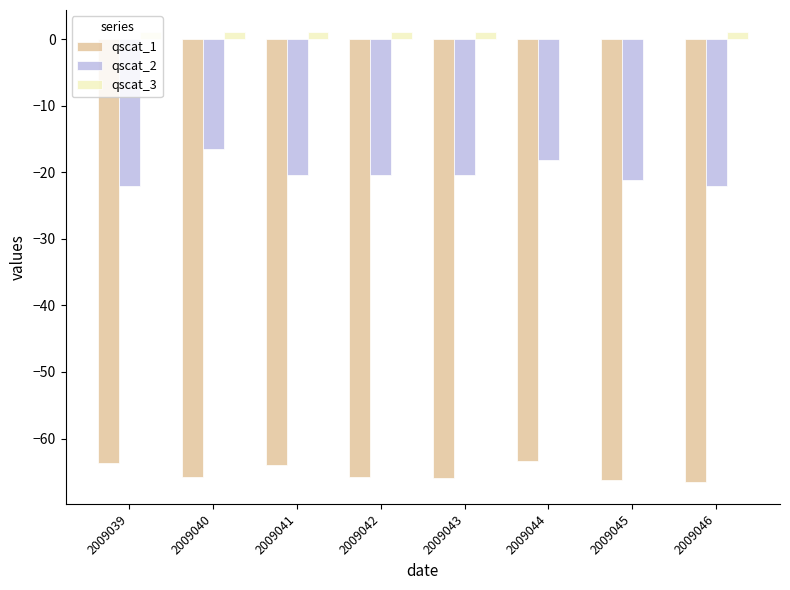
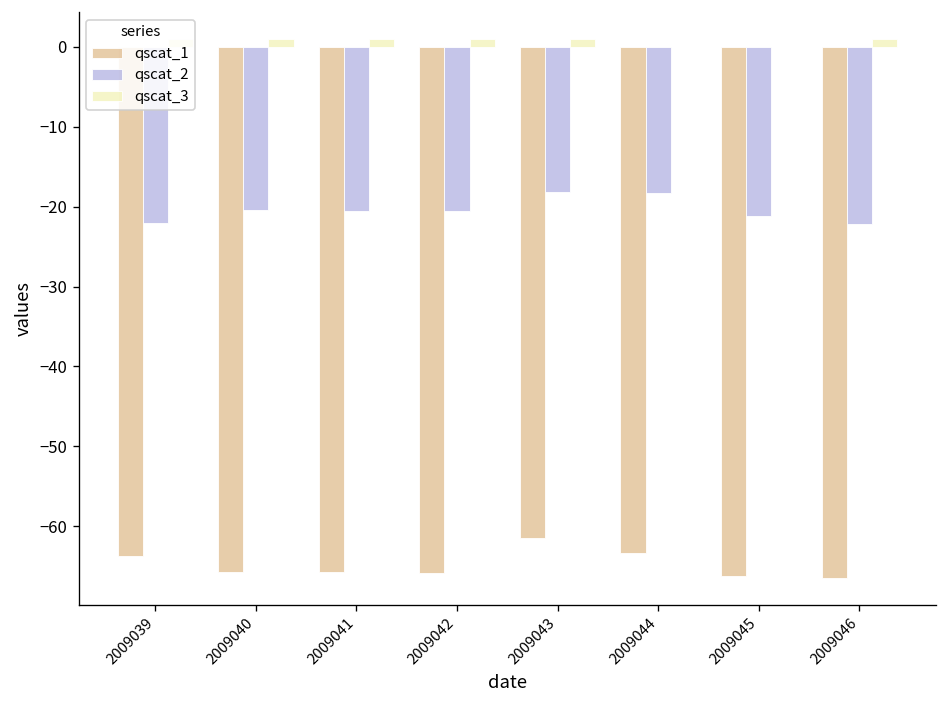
qscat_2, 2009040: -16 -> -20
qscat_1, 2009041: -64 -> -66
qscat_1, 2009043: -66 -> -61
qscat_2, 2009043: -20 -> -18
